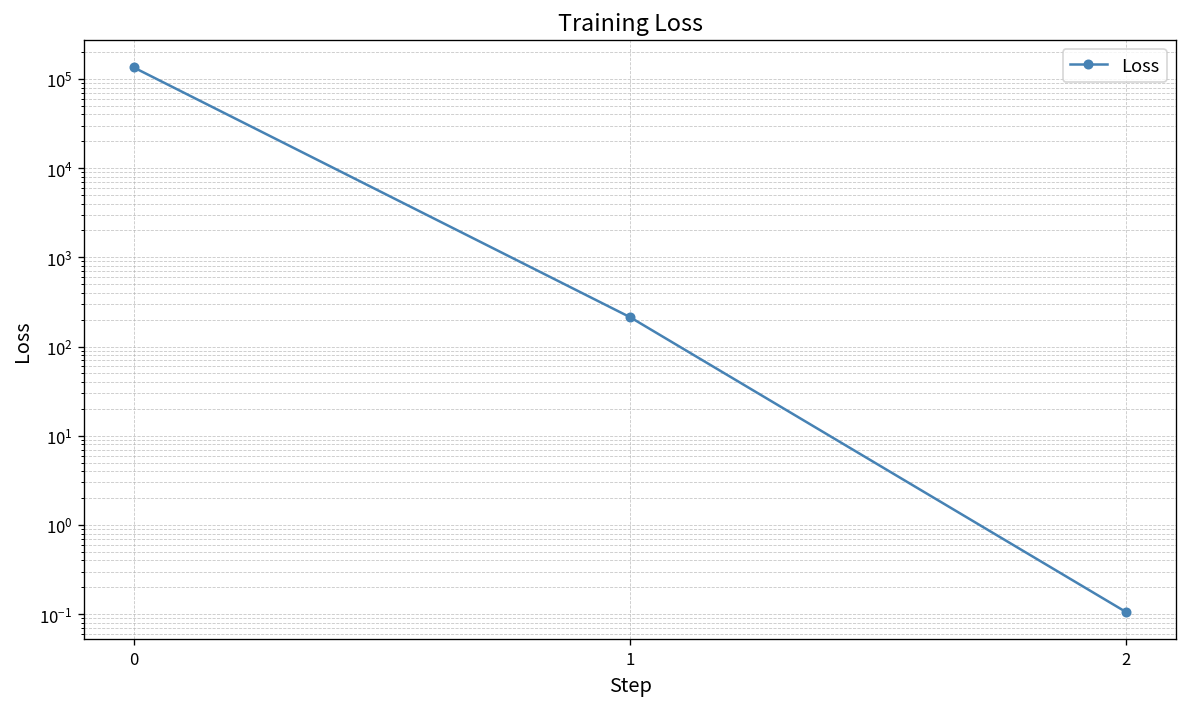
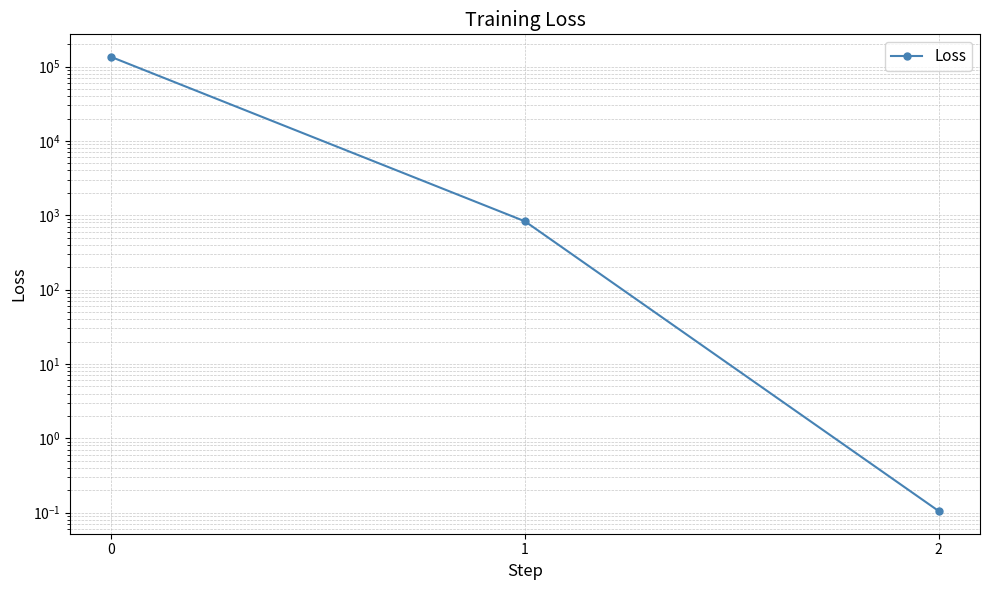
1: 210 -> 800
